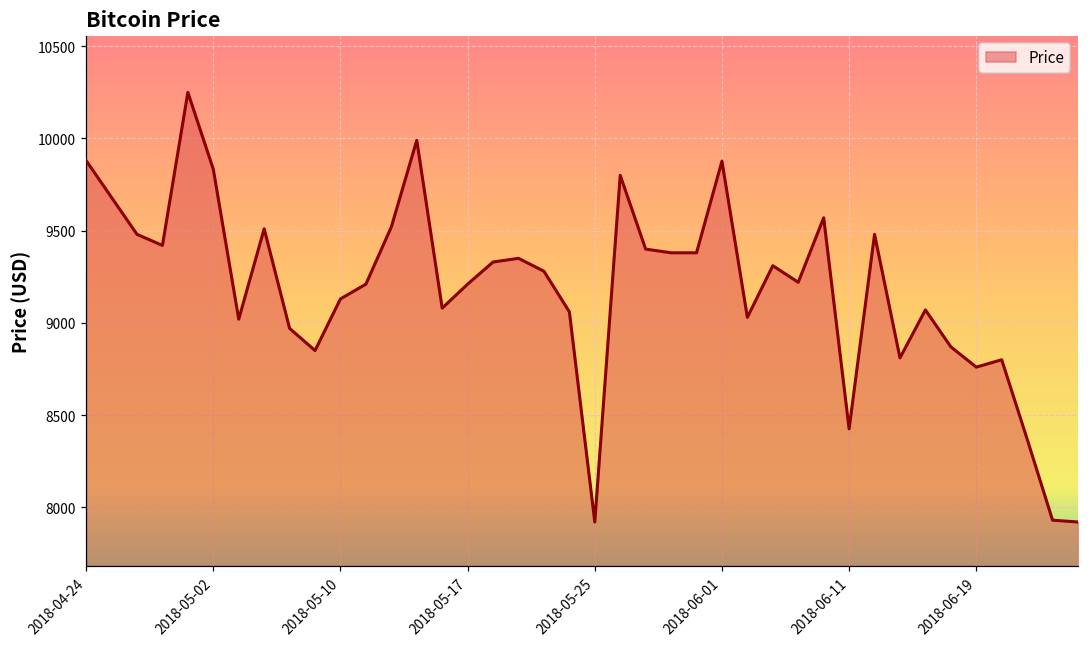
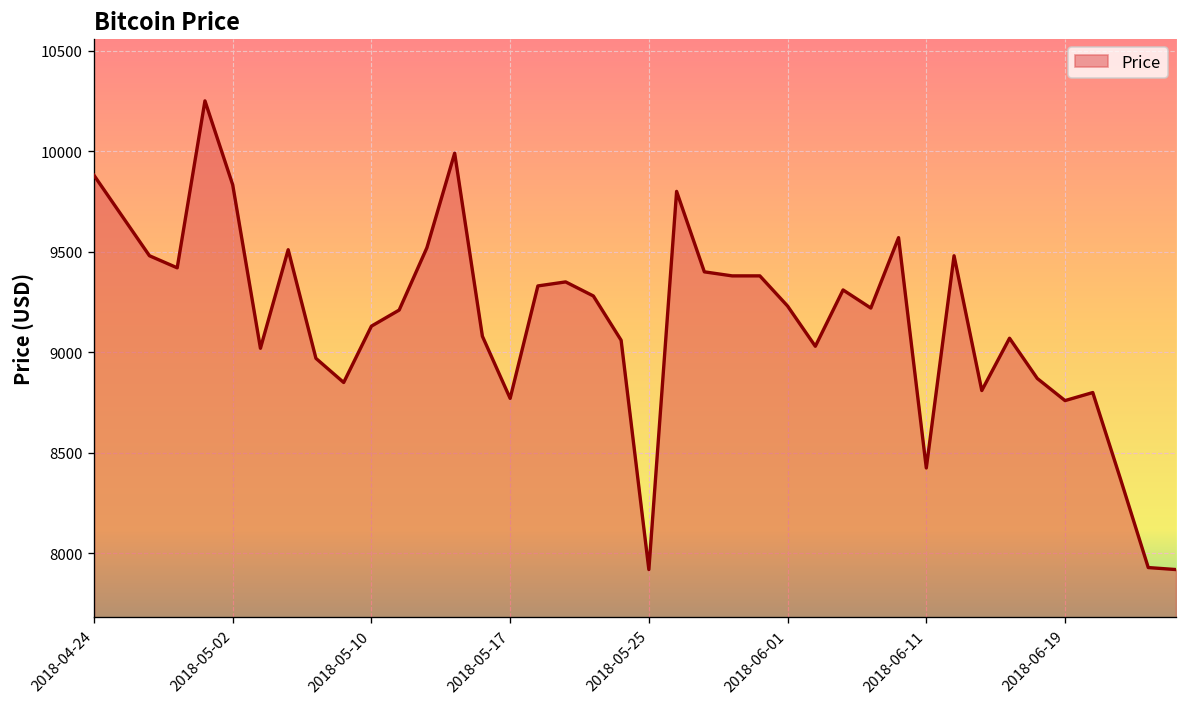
2018-05-17: 9210 -> 8770
2018-06-01: 9880 -> 9230
